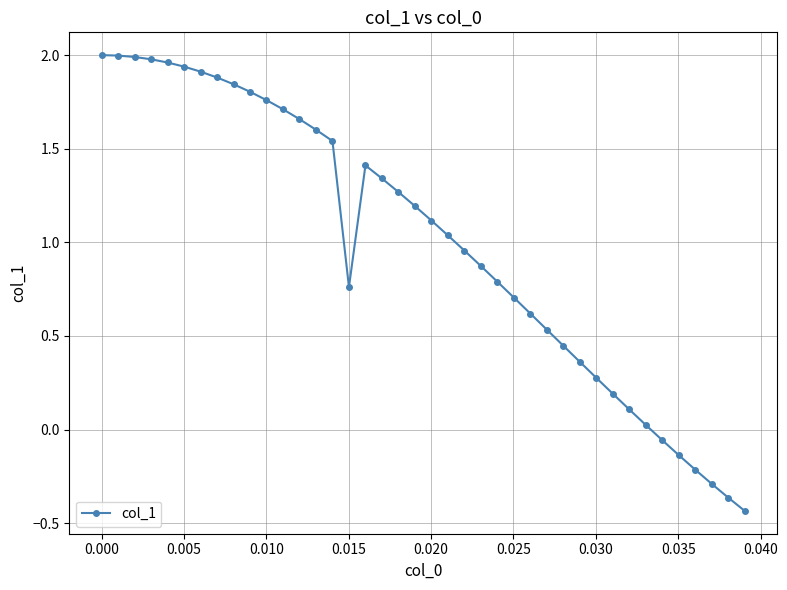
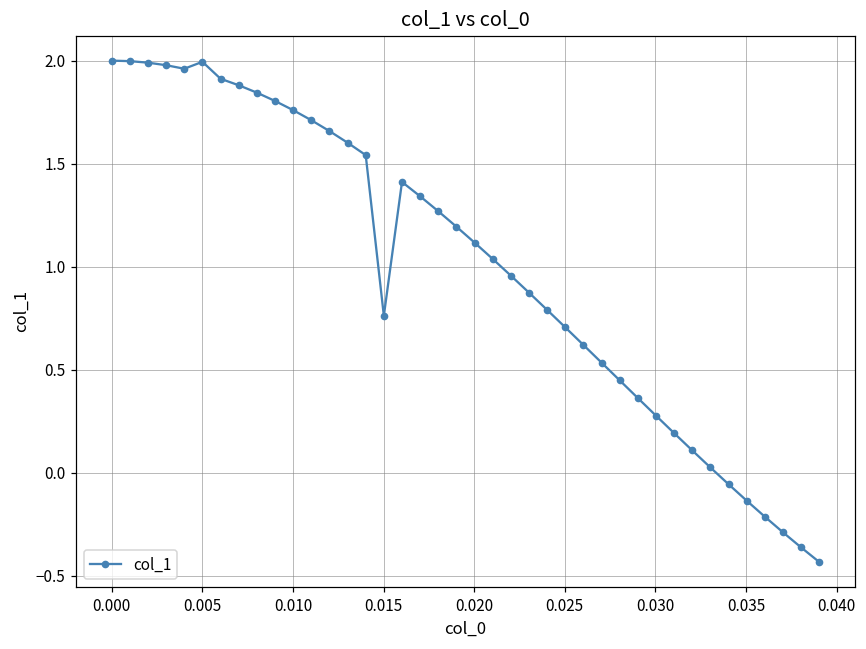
0.005: 1.94 -> 1.99
